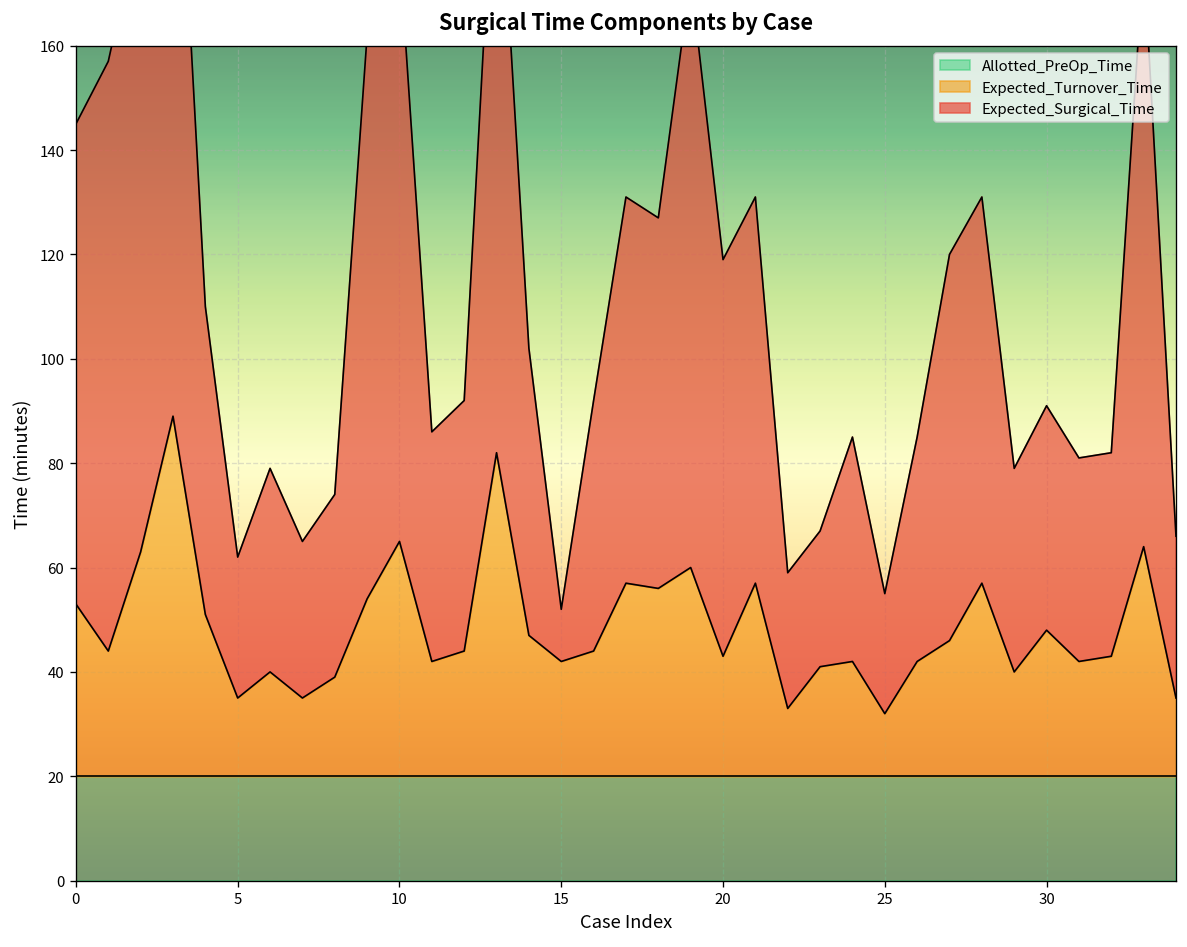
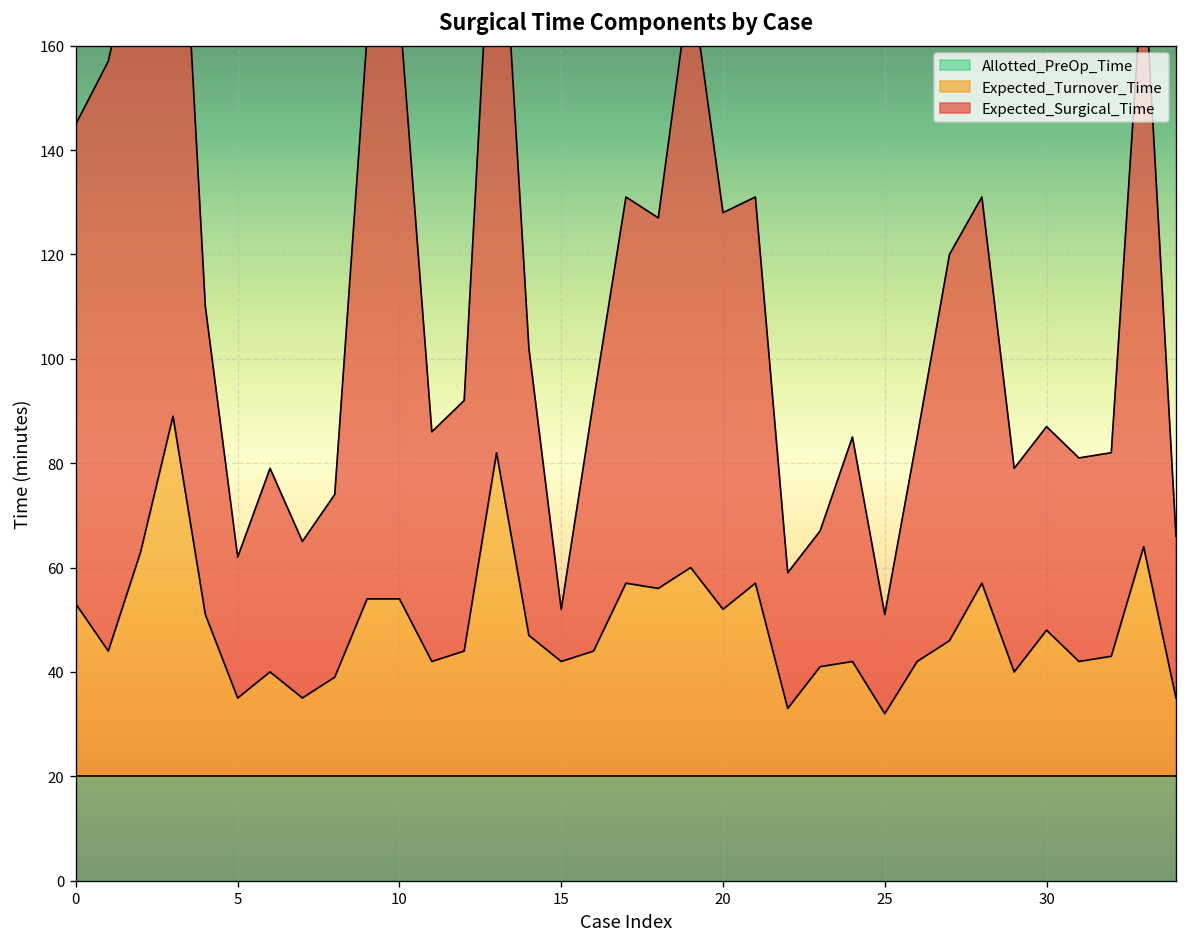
Expected_Turnover_Time, 10: 65 -> 54
Expected_Turnover_Time, 20: 43 -> 52
Expected_Surgical_Time, 25: 23 -> 19
Expected_Surgical_Time, 30: 43 -> 39
